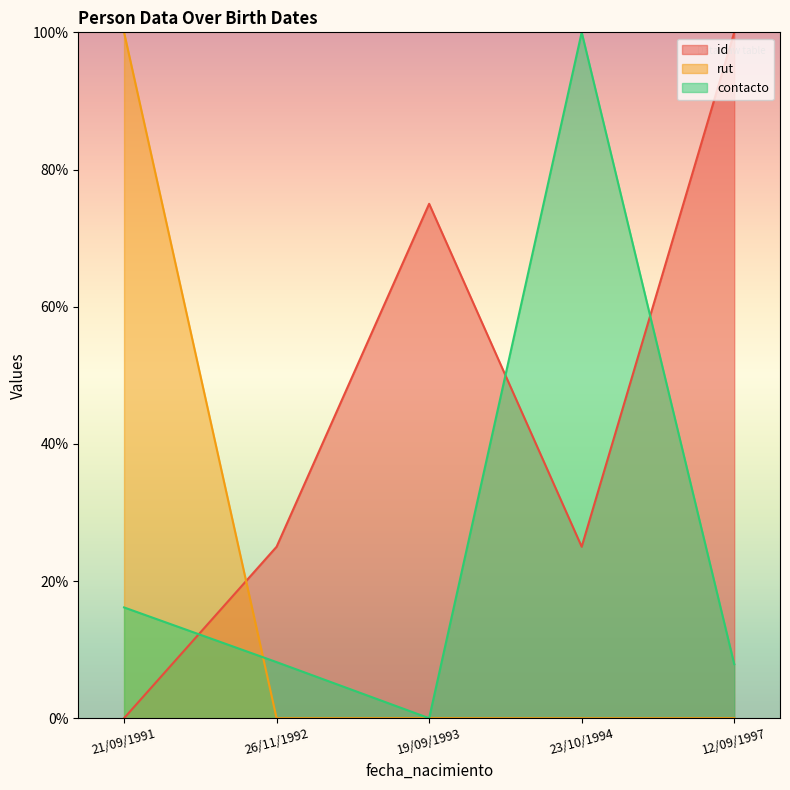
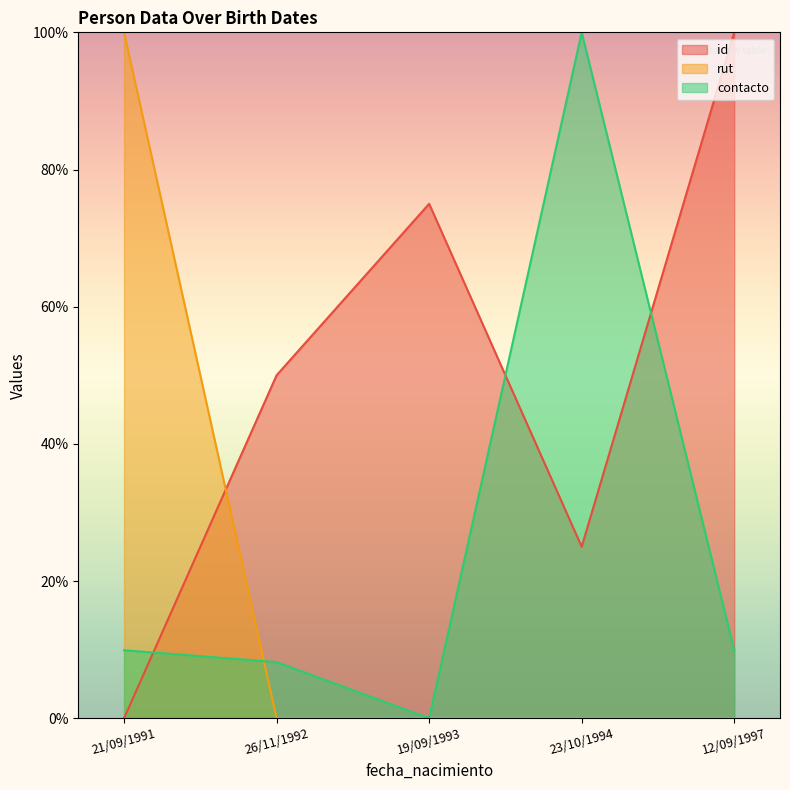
contacto, 21/09/1991: 16% -> 10%
id, 26/11/1992: 25% -> 50%
contacto, 12/09/1997: 8% -> 10%
